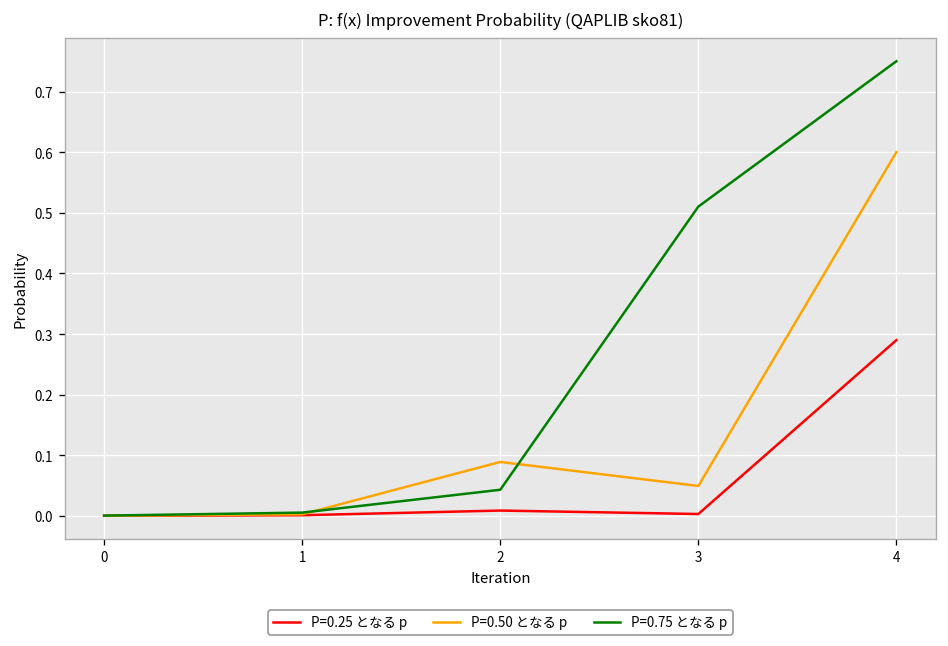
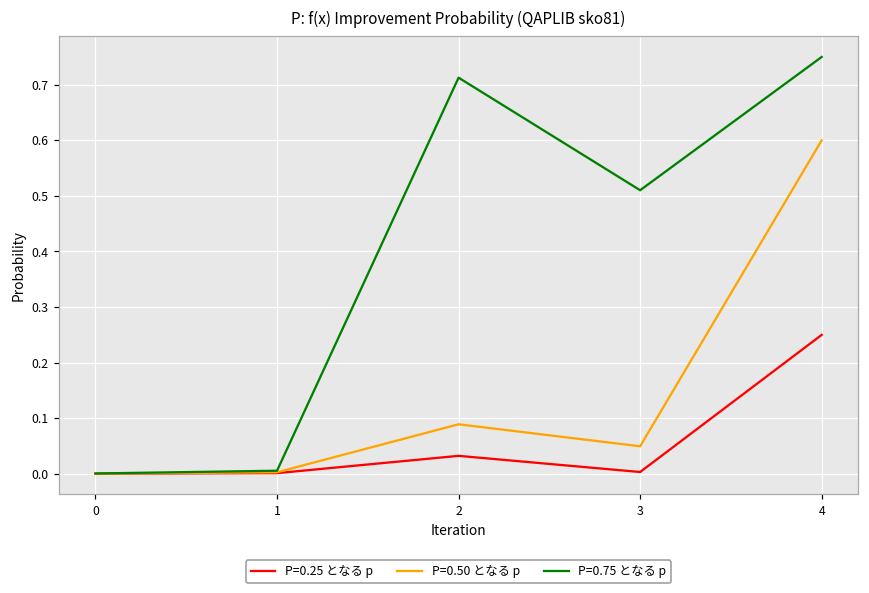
P=0.25 となる p, 2: 0.01 -> 0.03
P=0.75 となる p, 2: 0.04 -> 0.71
P=0.25 となる p, 4: 0.29 -> 0.25
